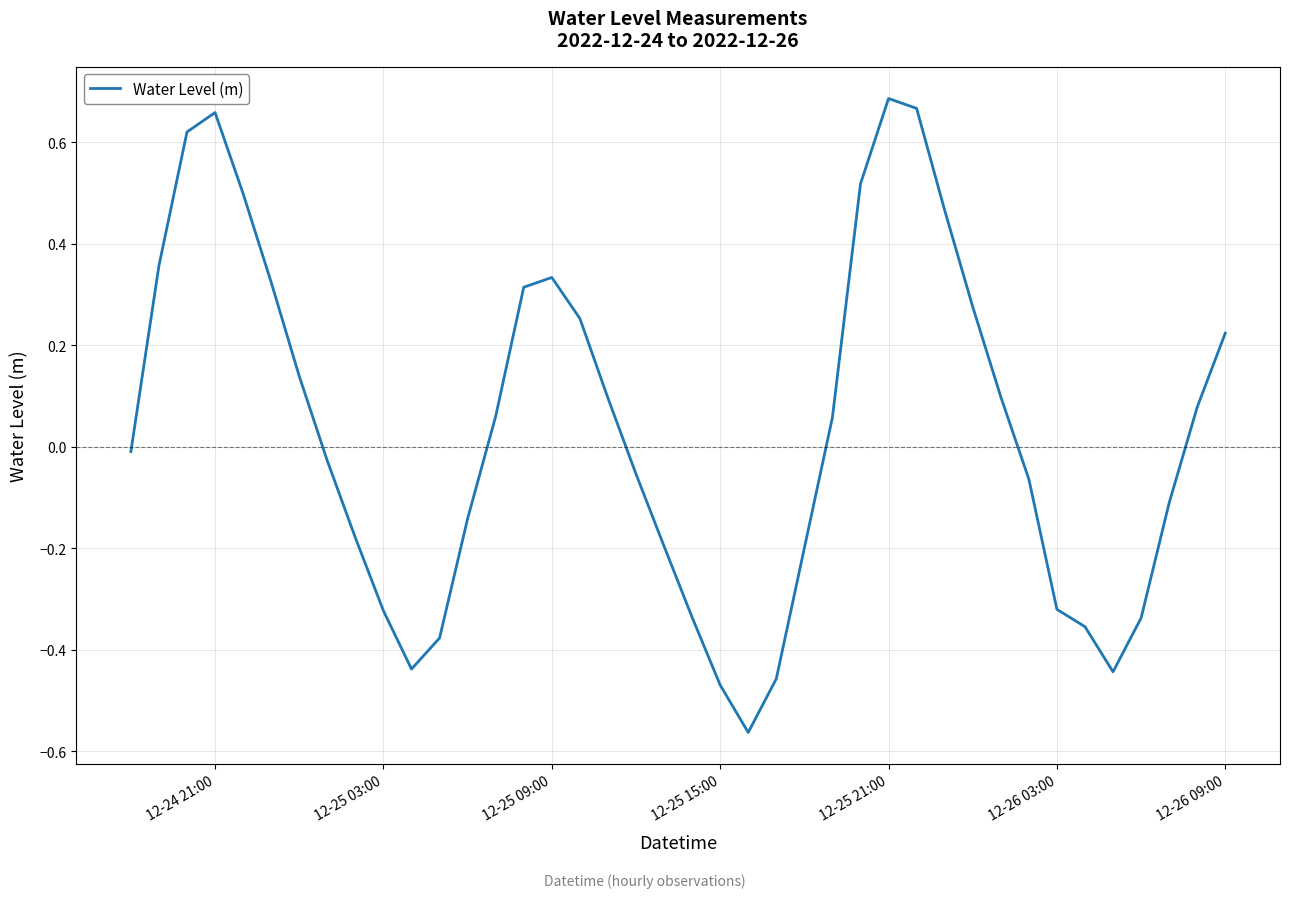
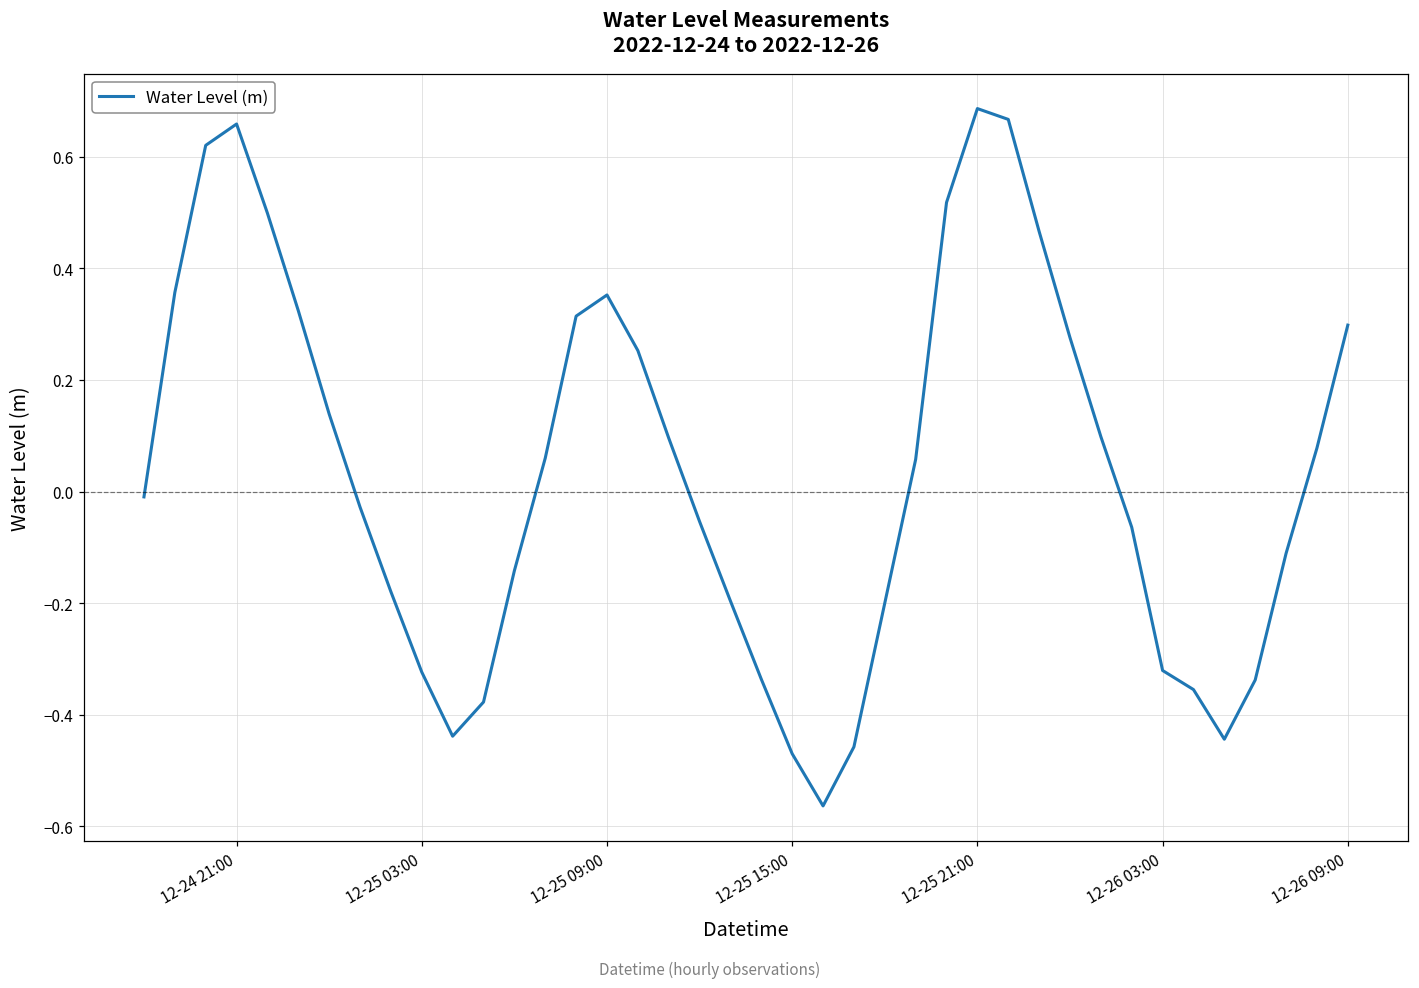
12-25 09:00: 0.33 -> 0.35
12-26 09:00: 0.22 -> 0.30
